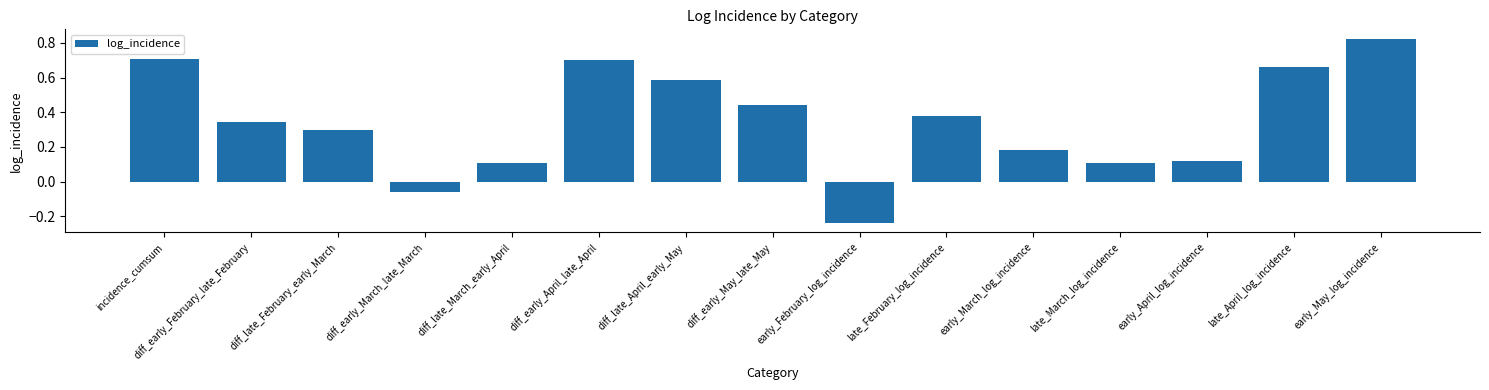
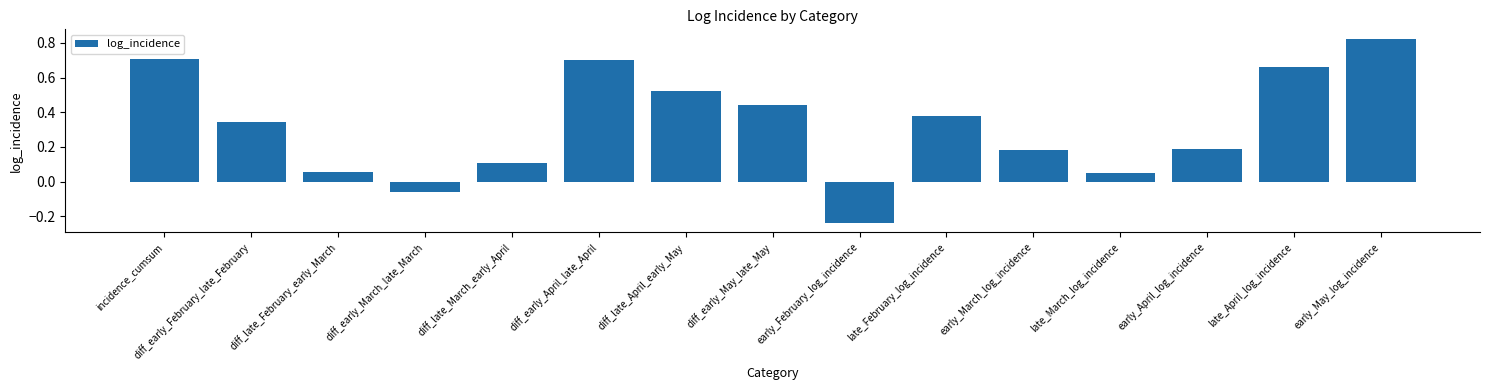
diff_late_February_early_March: 0.30 -> 0.05
diff_late_April_early_May: 0.58 -> 0.53
late_March_log_incidence: 0.11 -> 0.05
early_April_log_incidence: 0.12 -> 0.19
